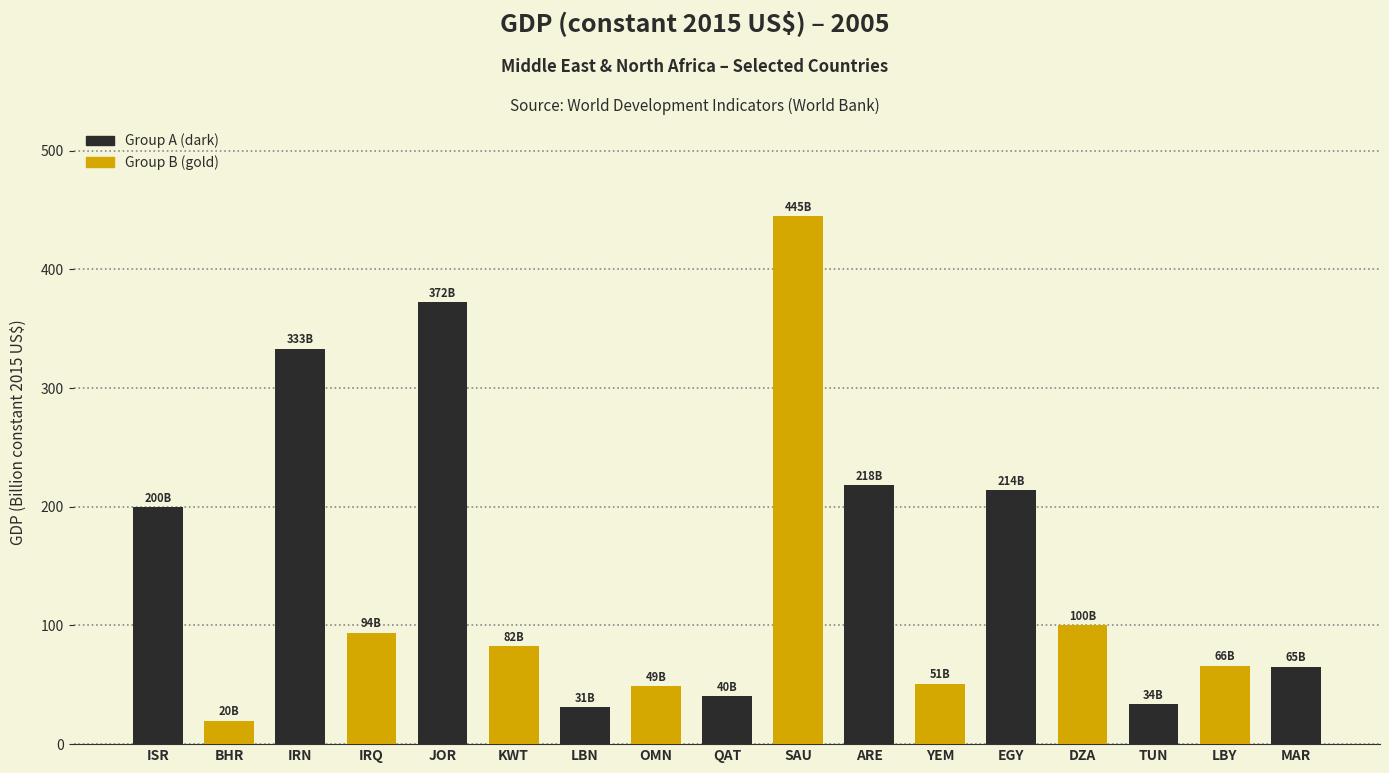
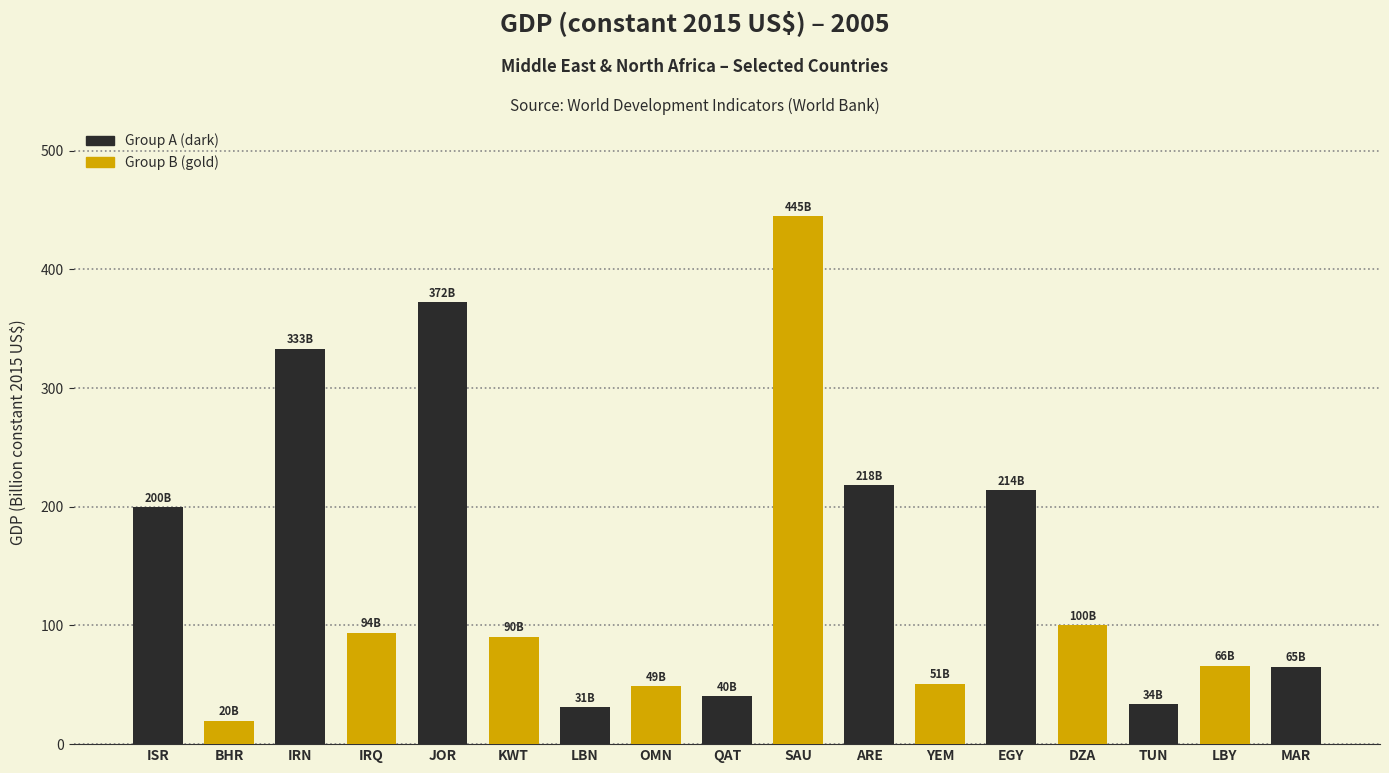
KWT: 82B -> 90B
